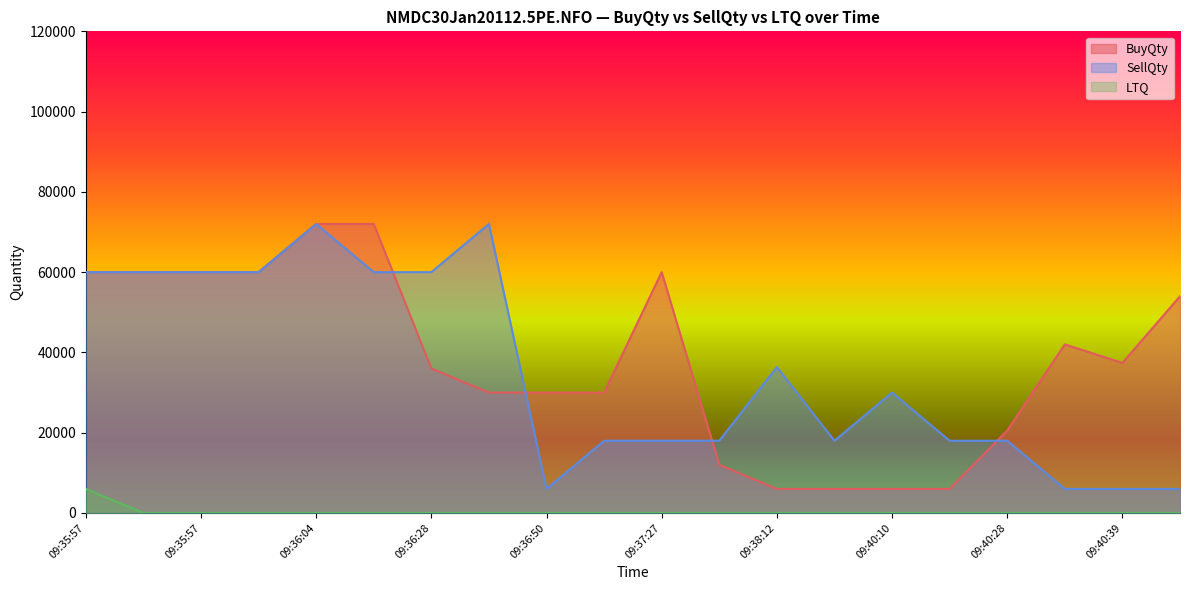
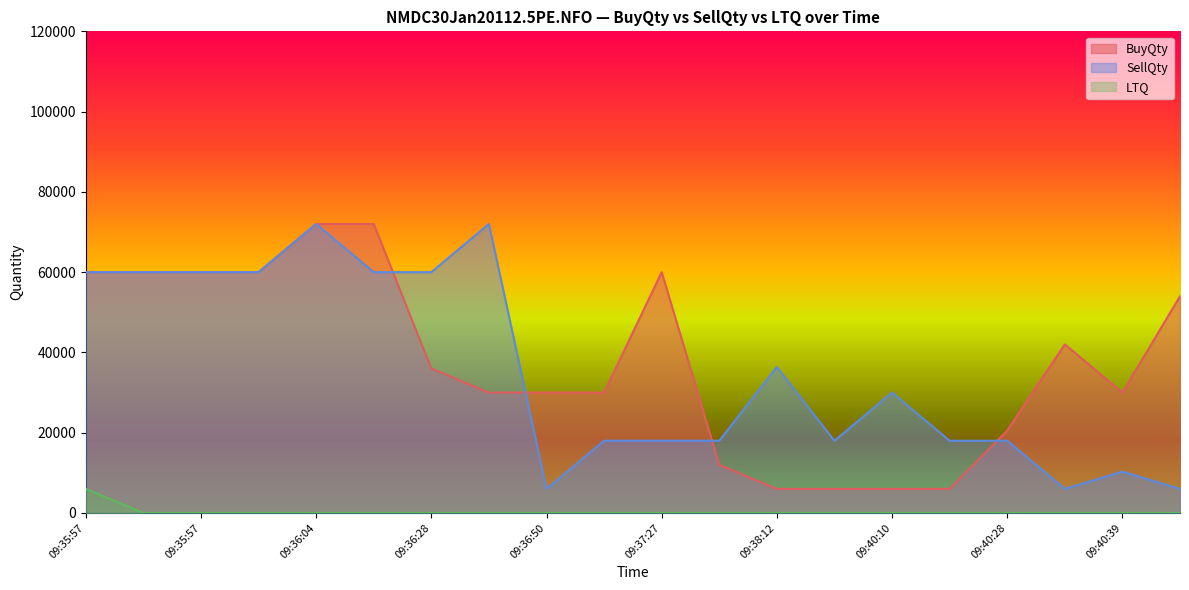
BuyQty, 09:40:39: 37000 -> 30000
SellQty, 09:40:39: 6000 -> 10000
